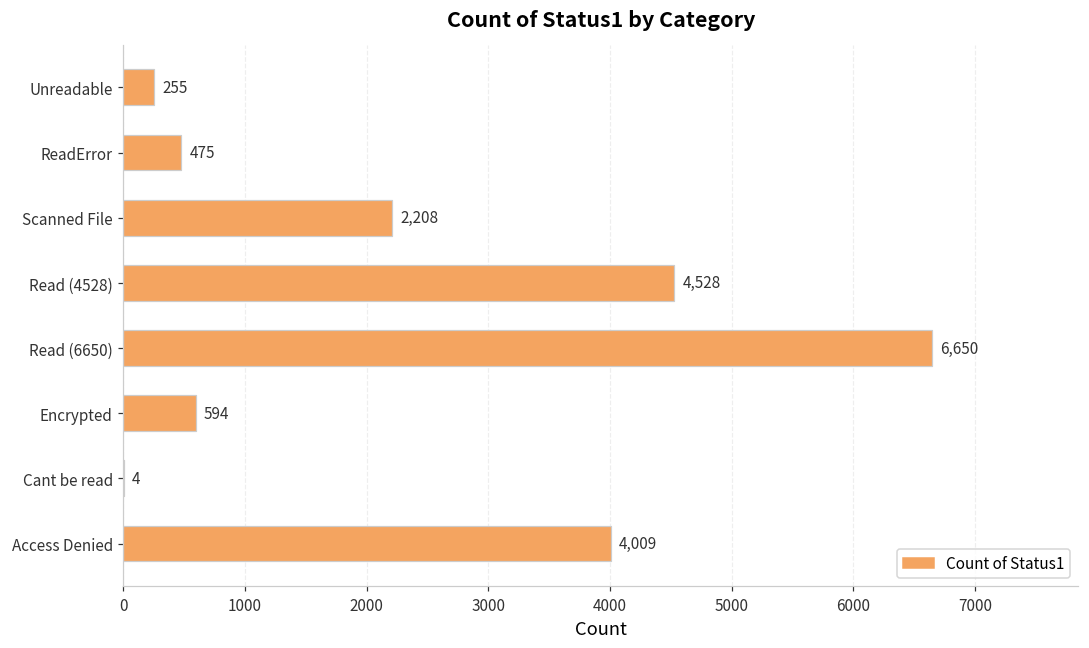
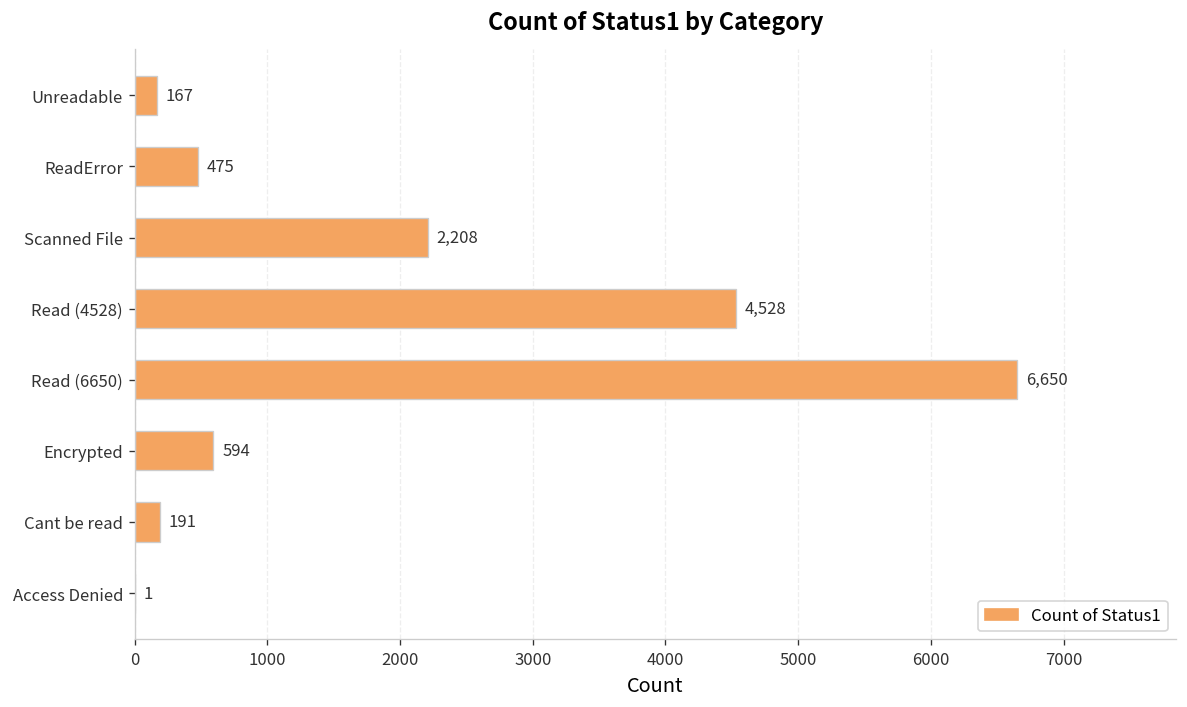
Unreadable: 255 -> 167
Cant be read: 4 -> 191
Access Denied: 4,009 -> 1
